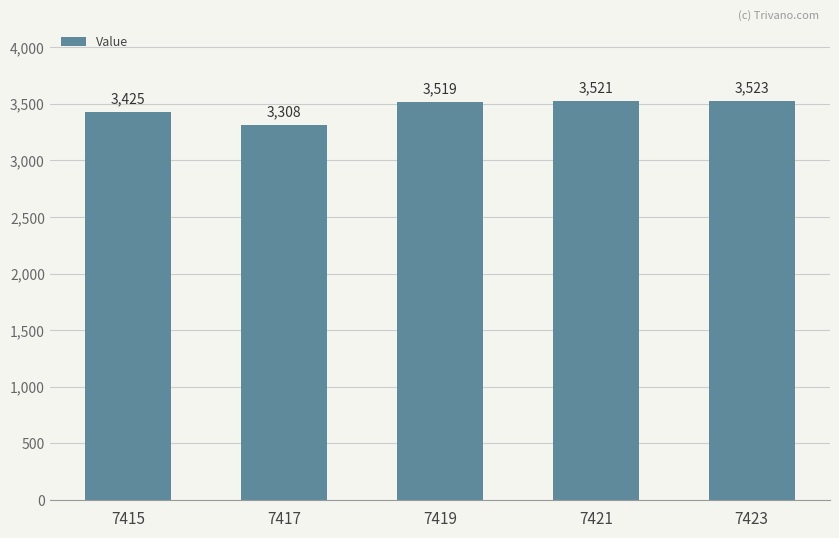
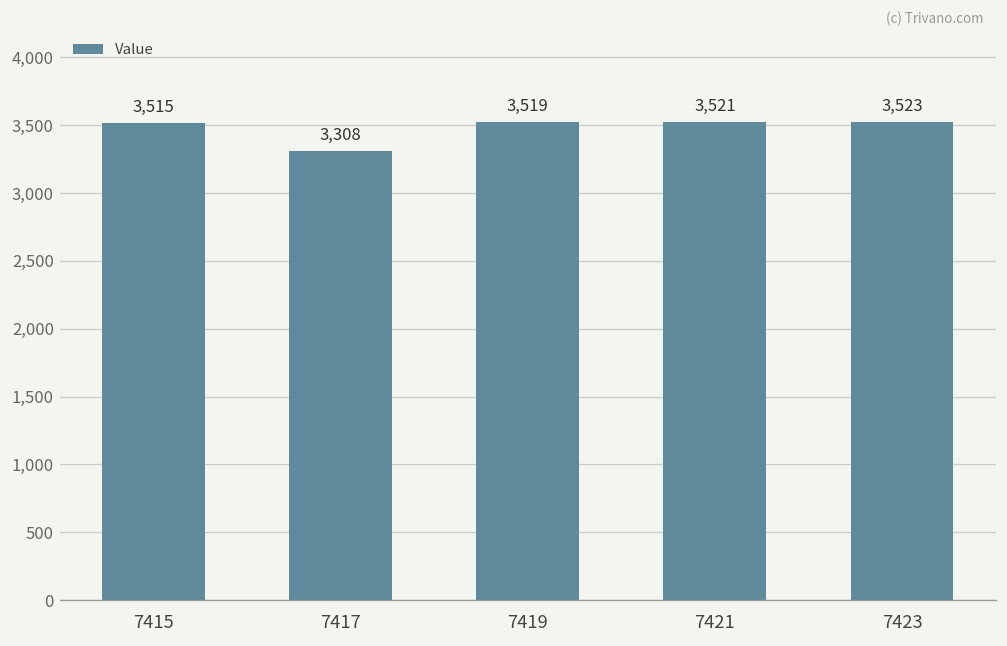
7415: 3,425 -> 3,515
